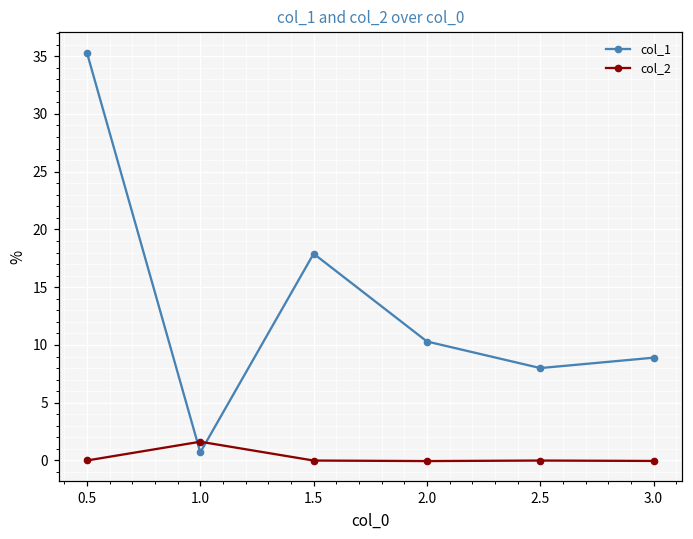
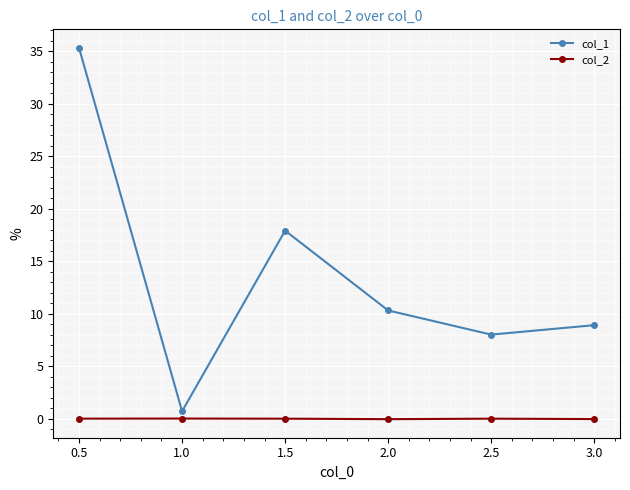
col_2, 1.0: 1.6 -> 0.0
